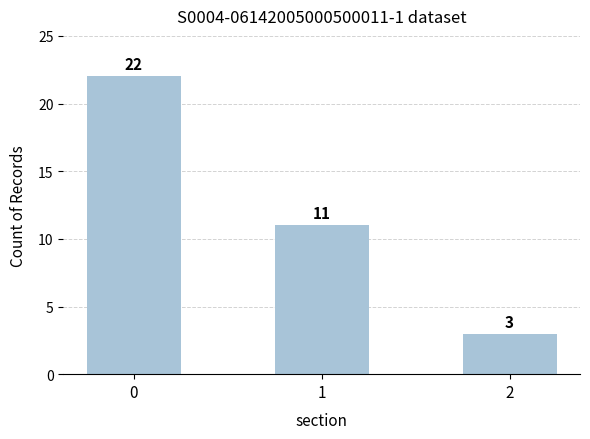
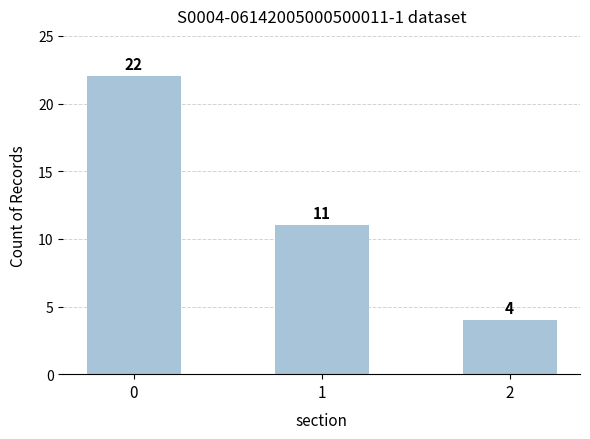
2: 3 -> 4
